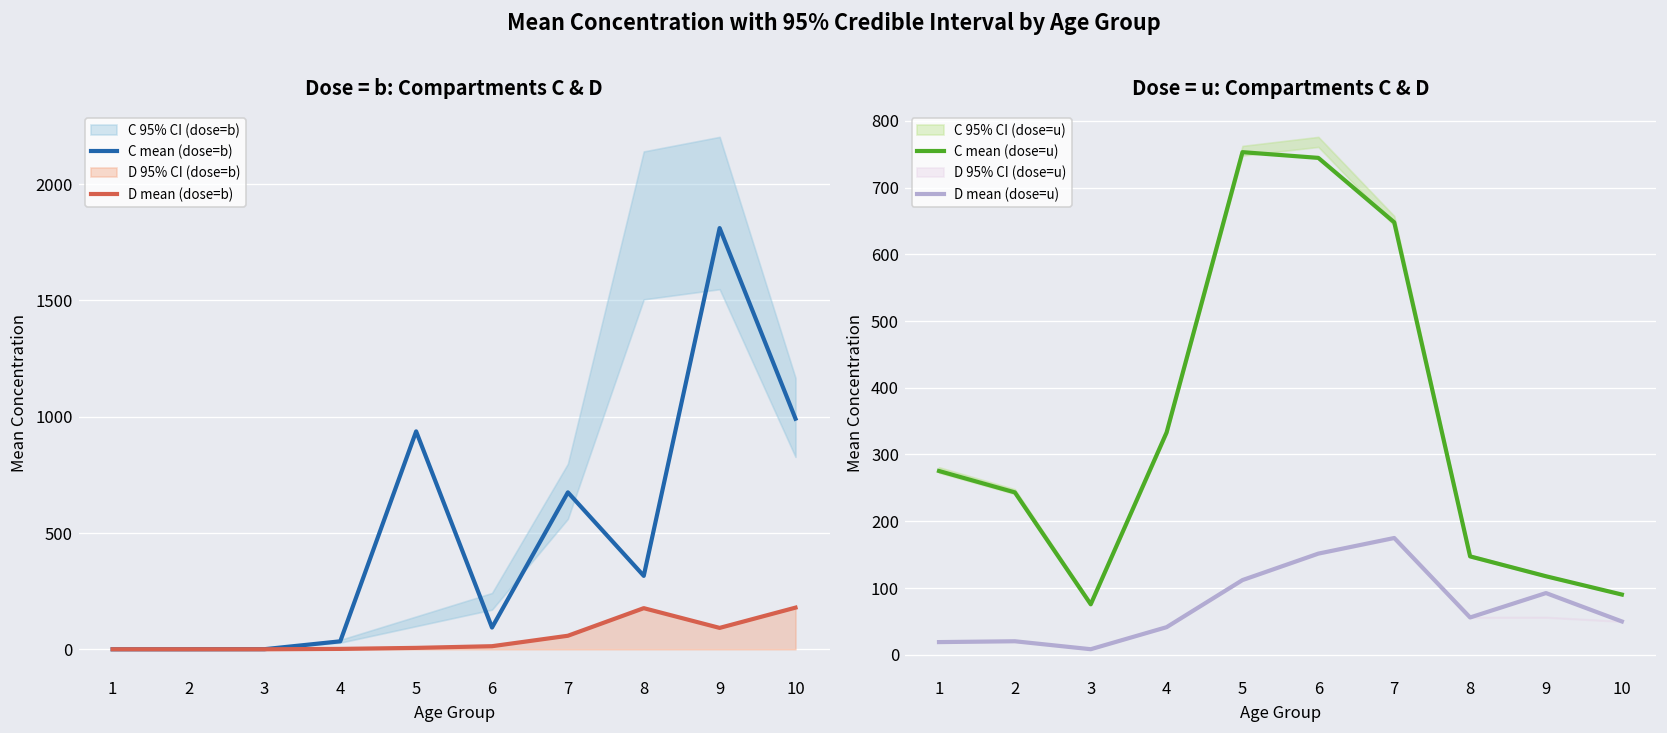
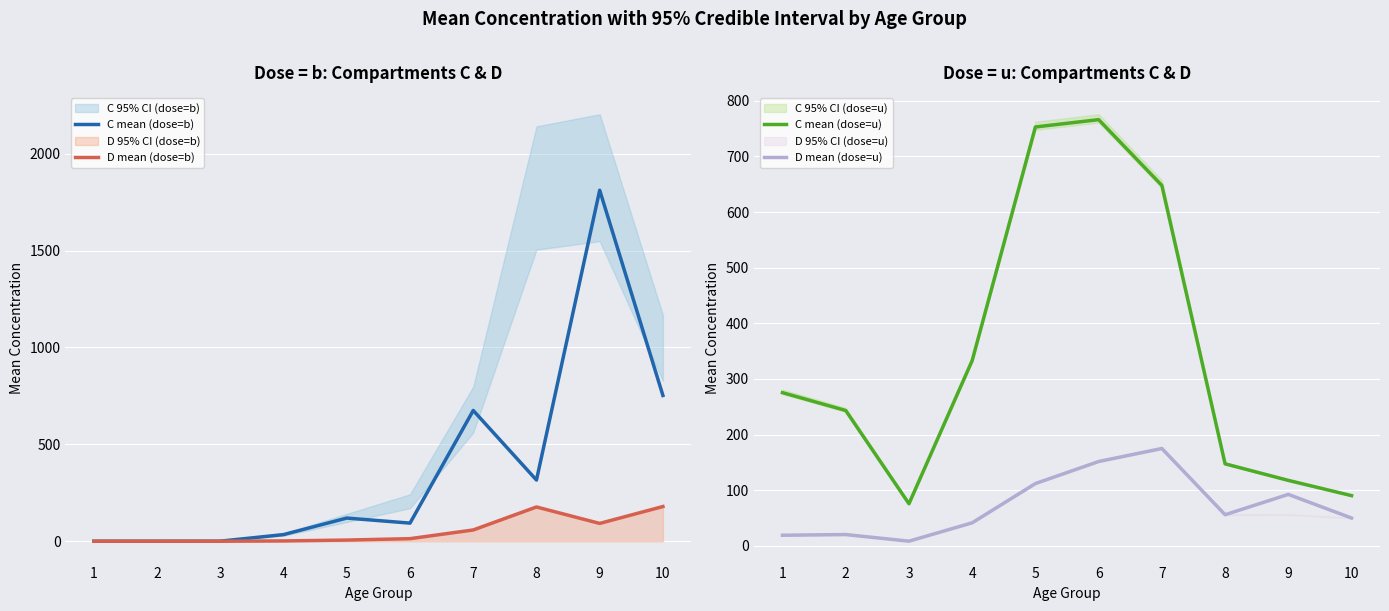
Dose = b: Compartments C & D, C mean (dose=b), 5: 940 -> 120
Dose = b: Compartments C & D, C mean (dose=b), 10: 990 -> 750
Dose = u: Compartments C & D, C mean (dose=u), 6: 740 -> 770
